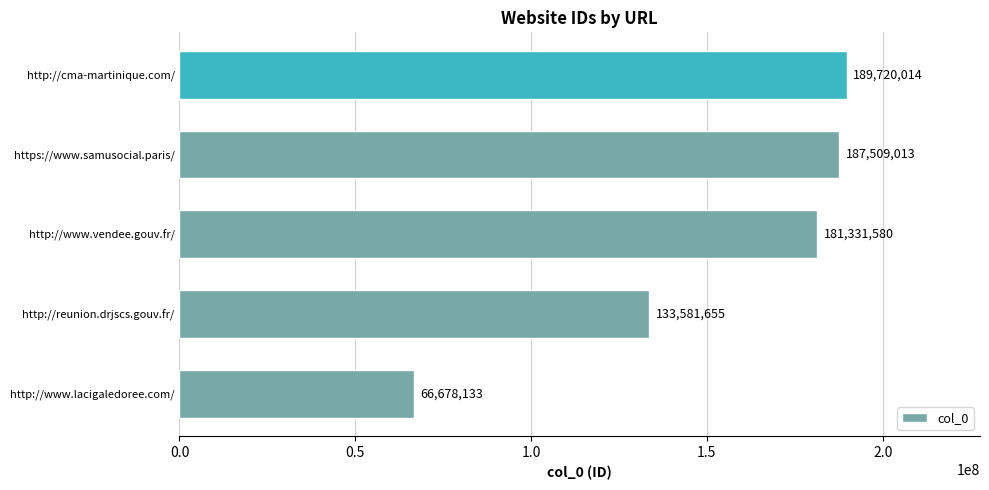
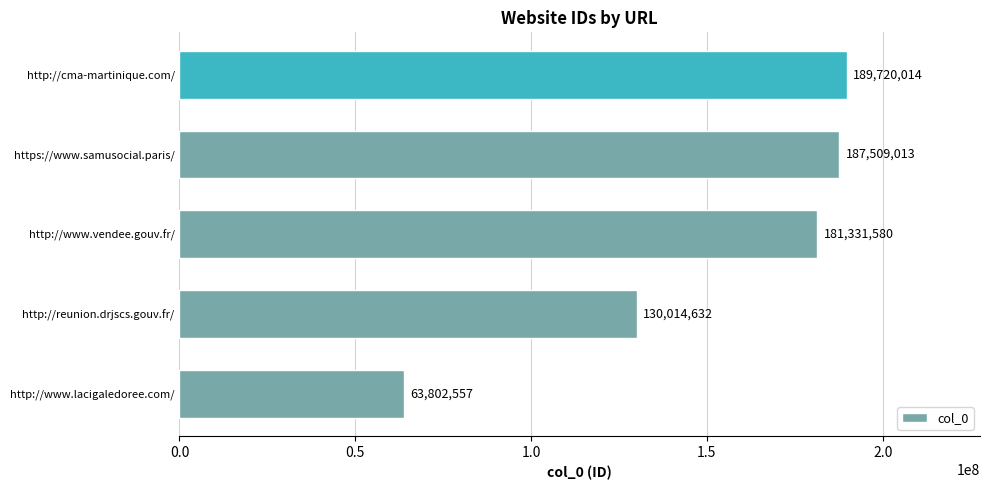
http://reunion.drjscs.gouv.fr/: 133,581,655 -> 130,014,632
http://www.lacigaledoree.com/: 66,678,133 -> 63,802,557
